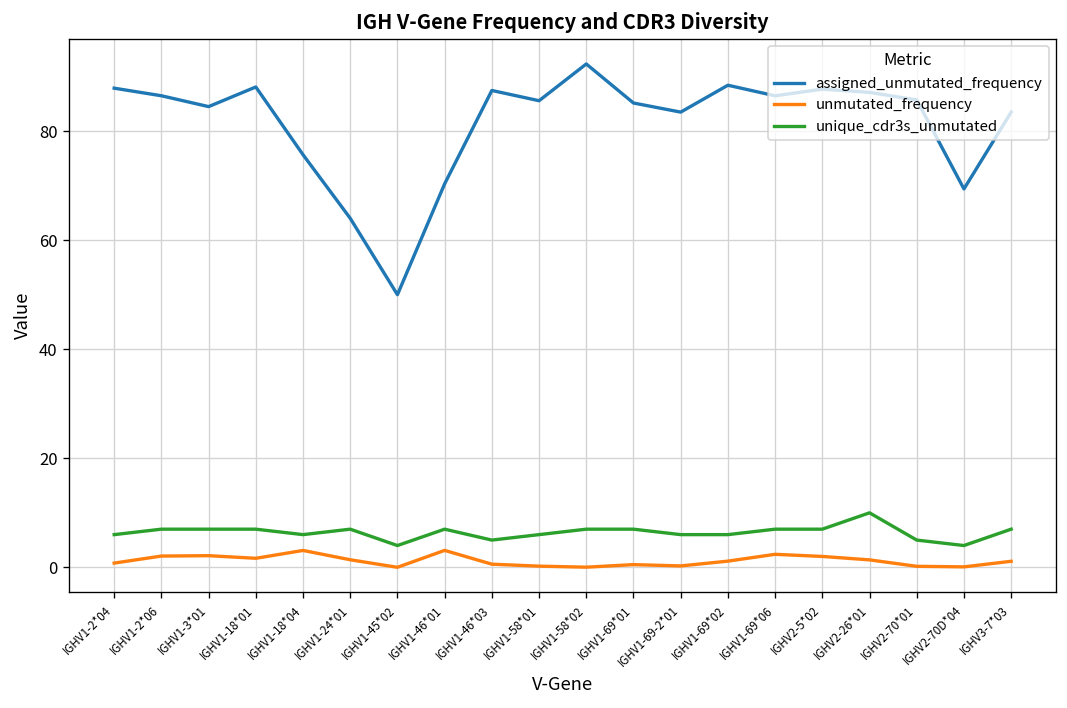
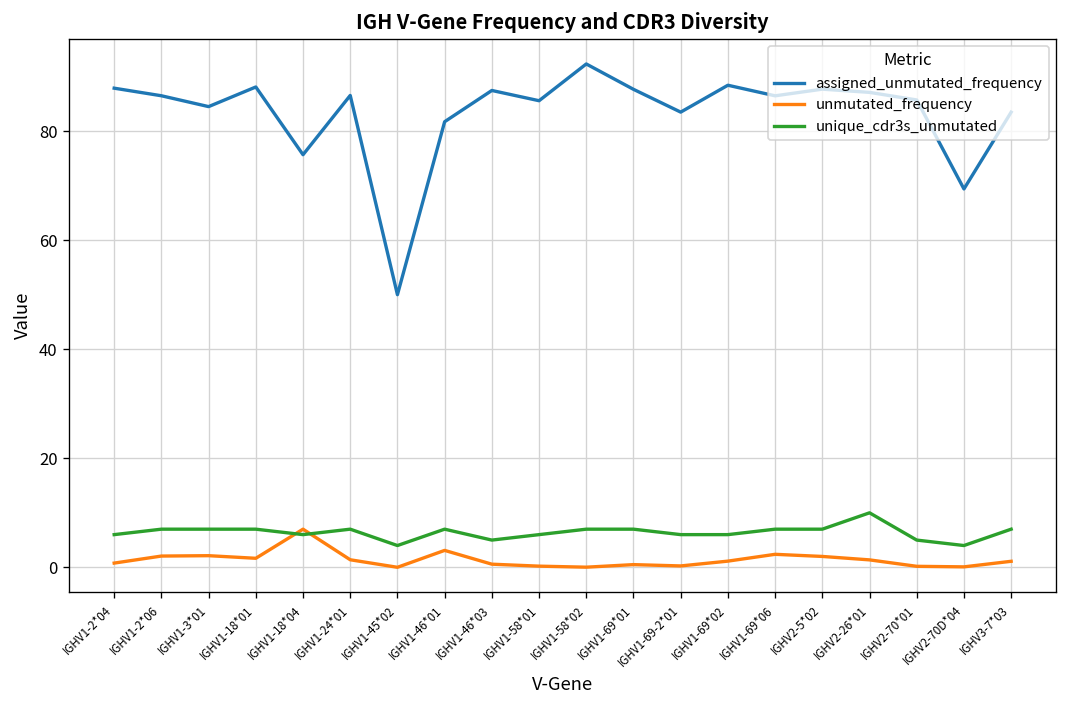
unmutated_frequency, IGHV1-18*04: 3 -> 7
assigned_unmutated_frequency, IGHV1-24*01: 64 -> 87
assigned_unmutated_frequency, IGHV1-46*01: 70 -> 82
assigned_unmutated_frequency, IGHV1-69*01: 85 -> 88
